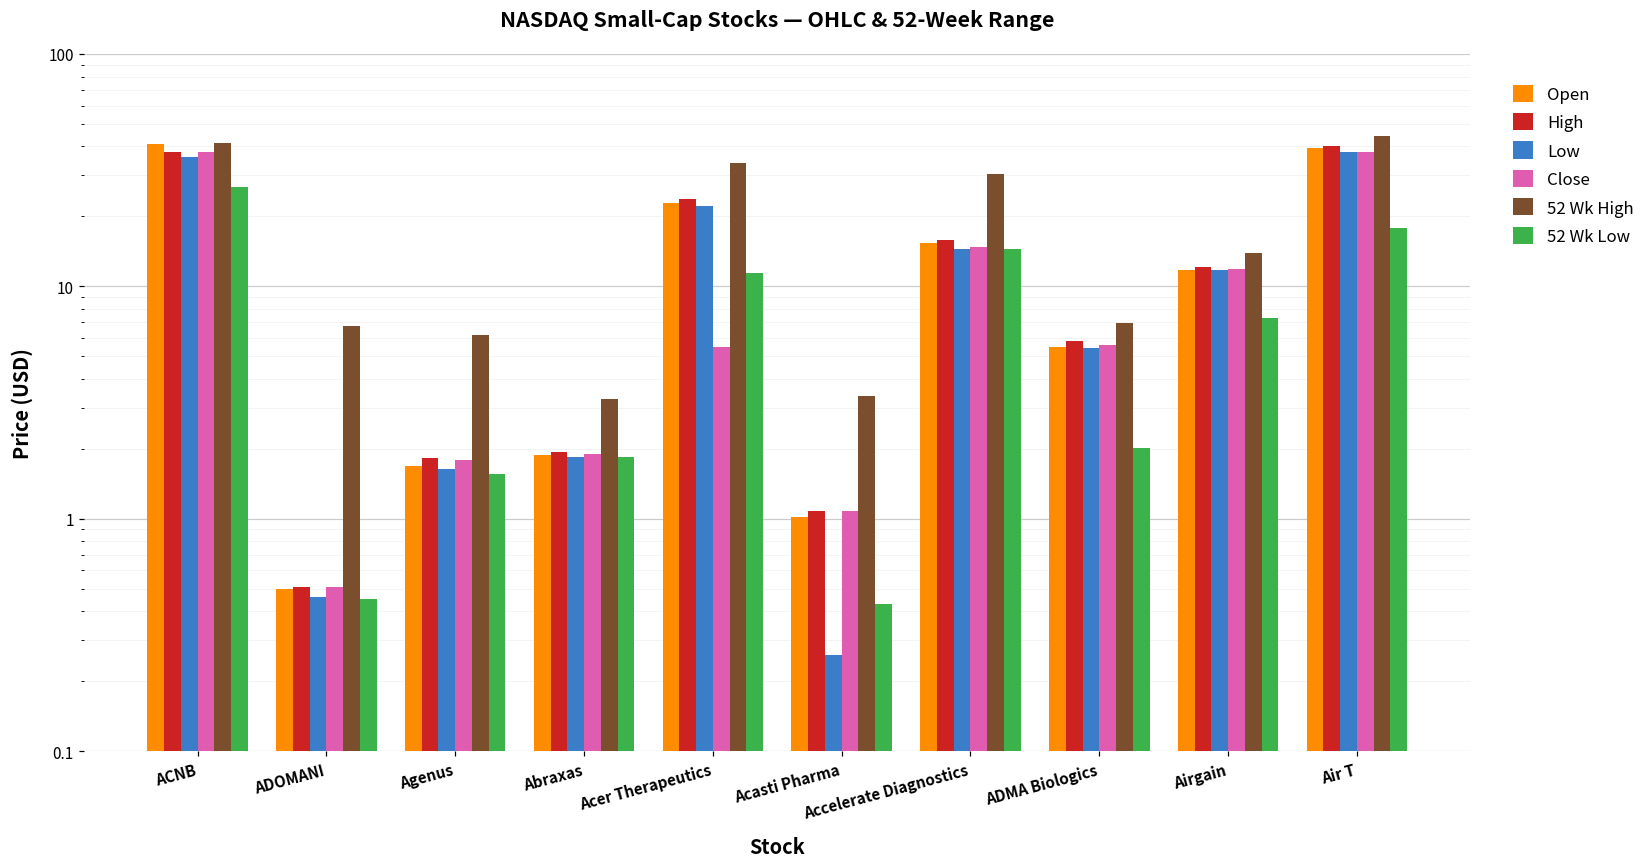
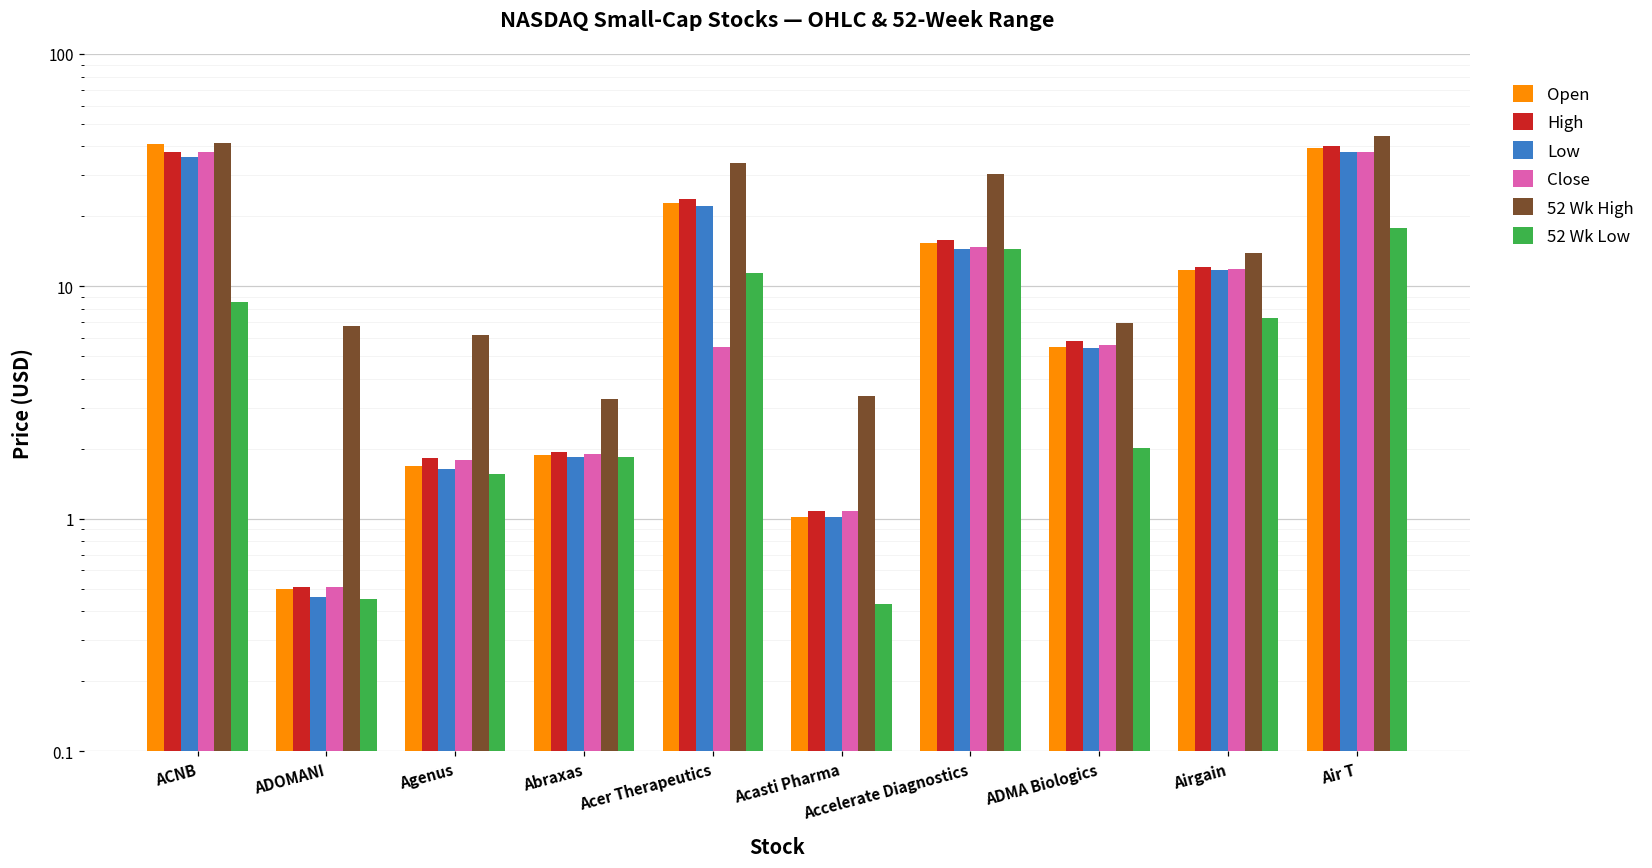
52 Wk Low, ACNB: 27 -> 8.6
Low, Acasti Pharma: 0.26 -> 1.0
